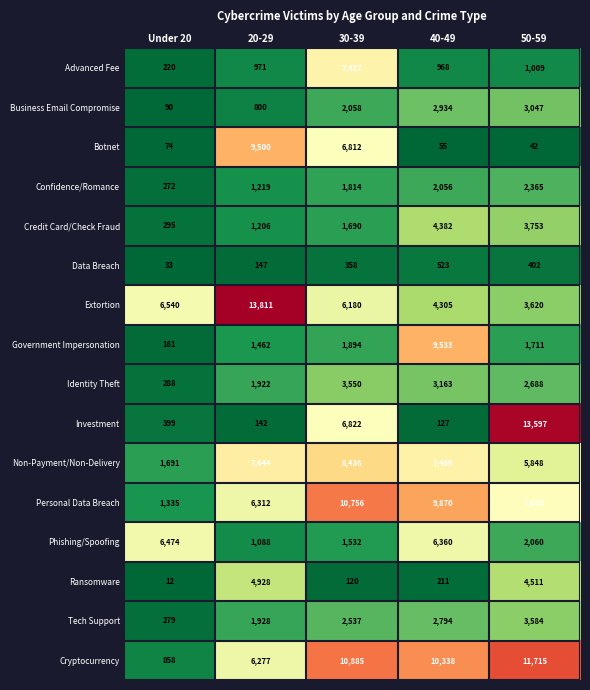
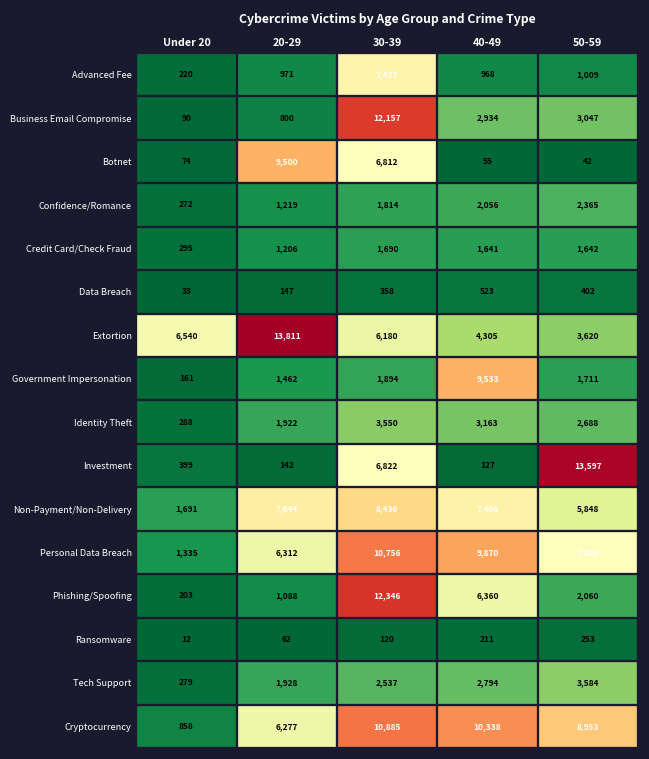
Business Email Compromise, 30-39: 2,058 -> 12,157
Credit Card/Check Fraud, 40-49: 4,382 -> 1,641
Credit Card/Check Fraud, 50-59: 3,753 -> 1,642
Phishing/Spoofing, Under 20: 6,474 -> 203
Phishing/Spoofing, 30-39: 1,532 -> 12,346
Ransomware, 20-29: 4,928 -> 62
Ransomware, 50-59: 4,511 -> 253
Cryptocurrency, 50-59: 11,715 -> 8,953
